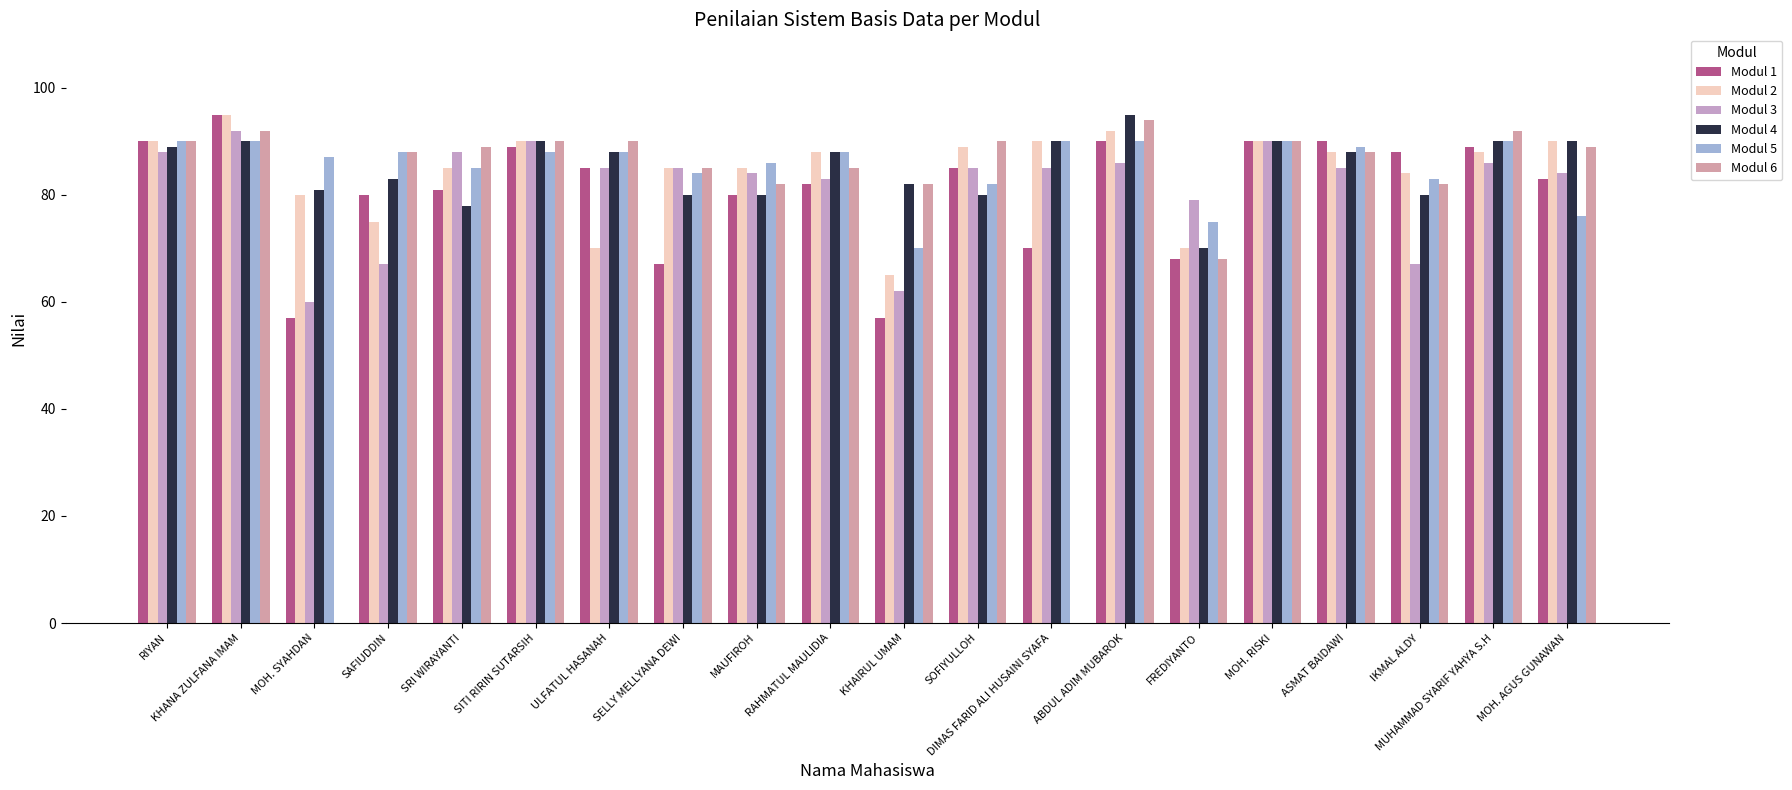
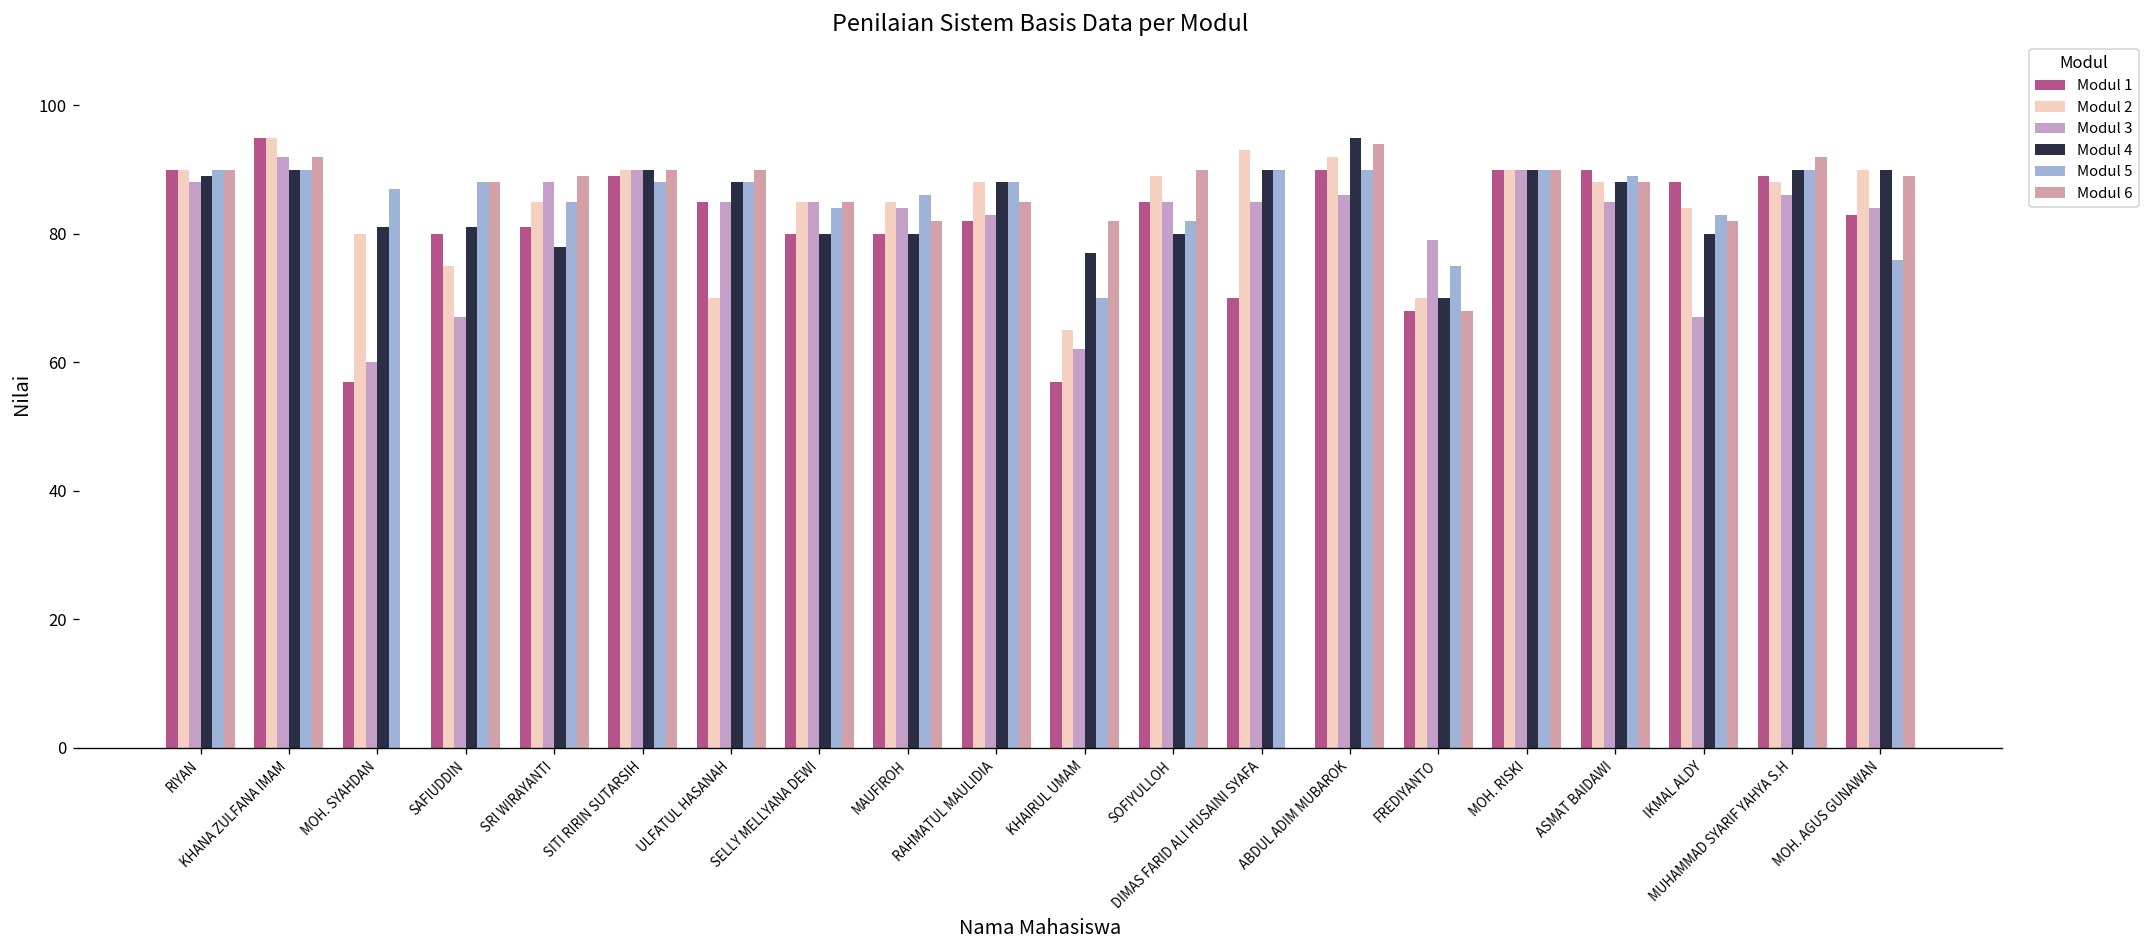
Modul 4, SAFIUDDIN: 83 -> 81
Modul 1, SELLY MELLYANA DEWI: 67 -> 80
Modul 4, KHAIRUL UMAM: 82 -> 77
Modul 2, DIMAS FARID ALI HUSAINI SYAFA: 90 -> 93
